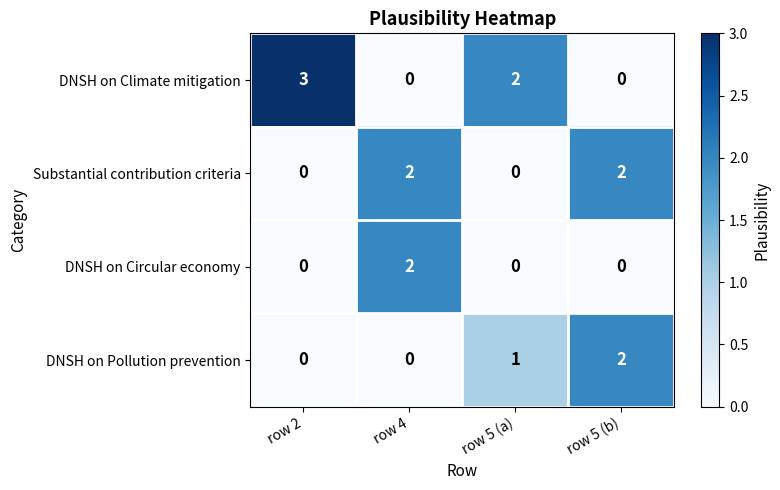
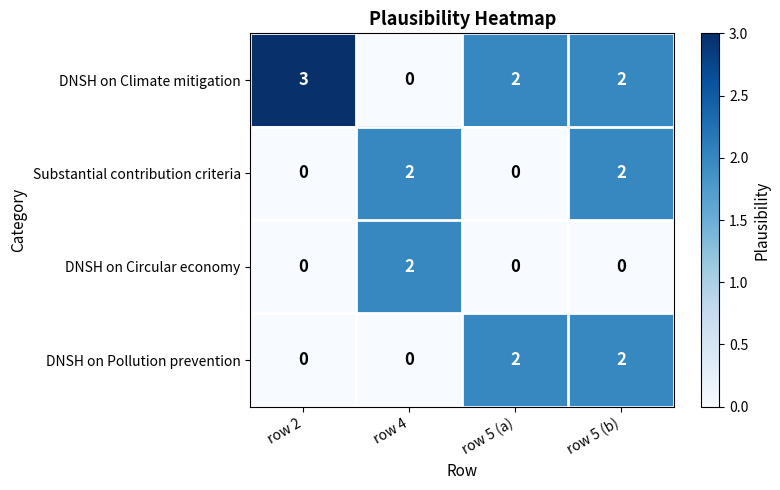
DNSH on Climate mitigation, row 5 (b): 0 -> 2
DNSH on Pollution prevention, row 5 (a): 1 -> 2
